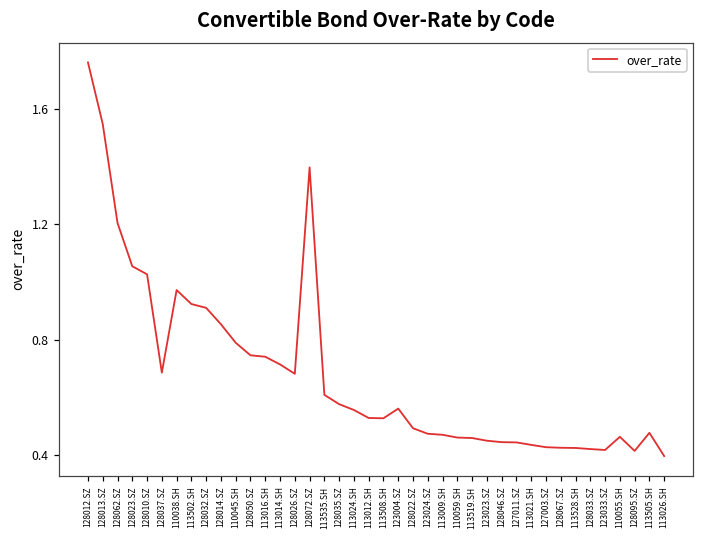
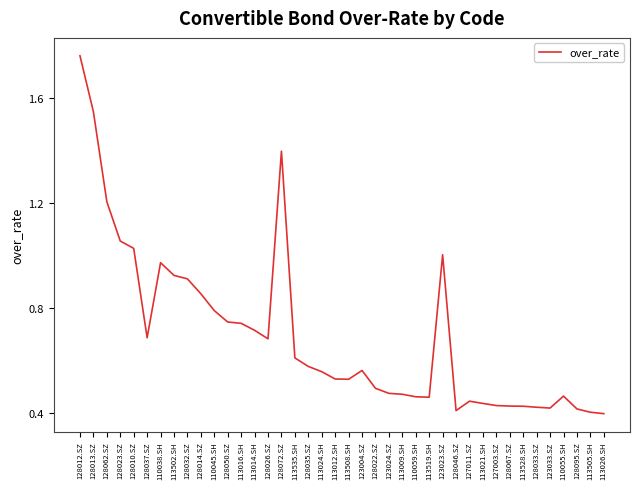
123023.SZ: 0.45 -> 1.00
128046.SZ: 0.45 -> 0.41
113505.SH: 0.48 -> 0.40
